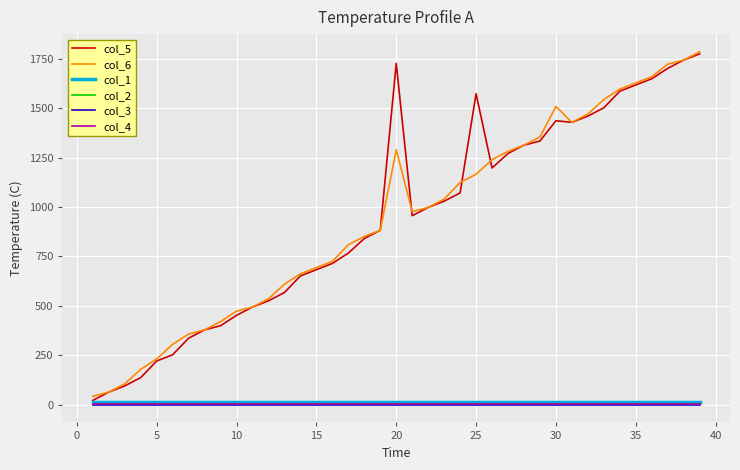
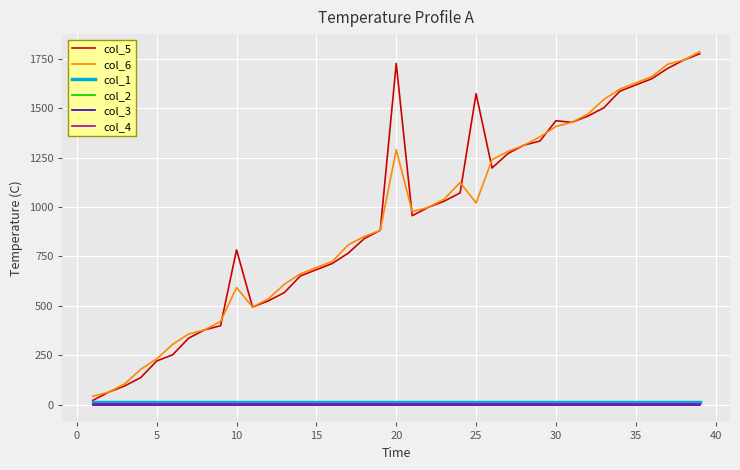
col_5, 10: 450 -> 780
col_6, 10: 470 -> 590
col_6, 25: 1170 -> 1020
col_6, 30: 1510 -> 1410
